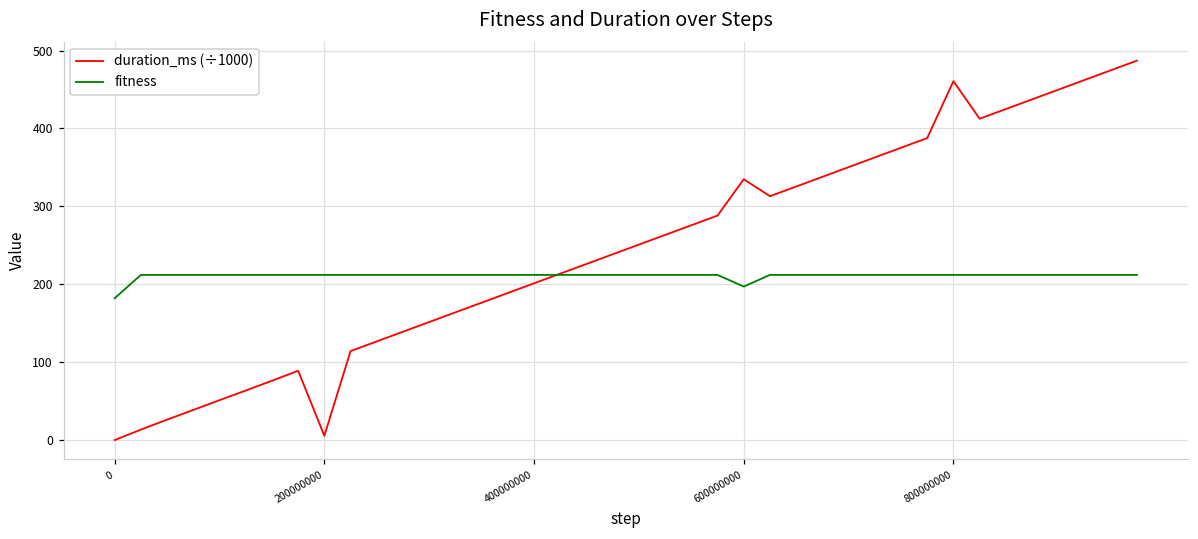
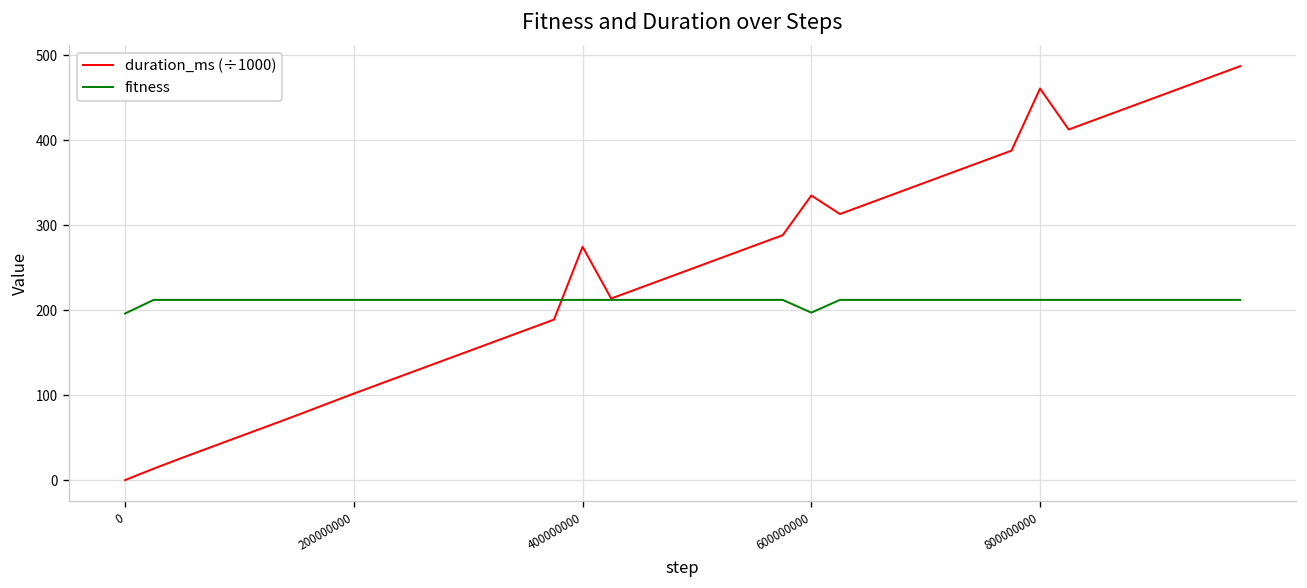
fitness, 0: 180 -> 200
duration_ms (÷1000), 200000000: 10 -> 100
duration_ms (÷1000), 400000000: 200 -> 270
